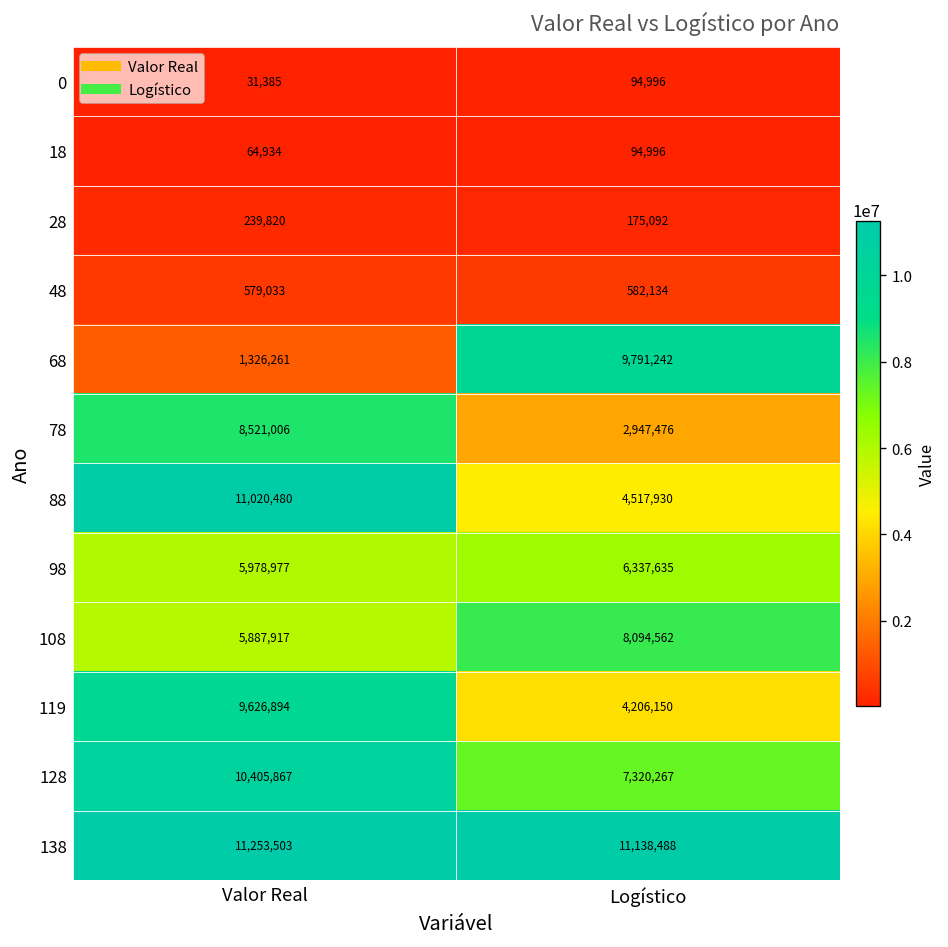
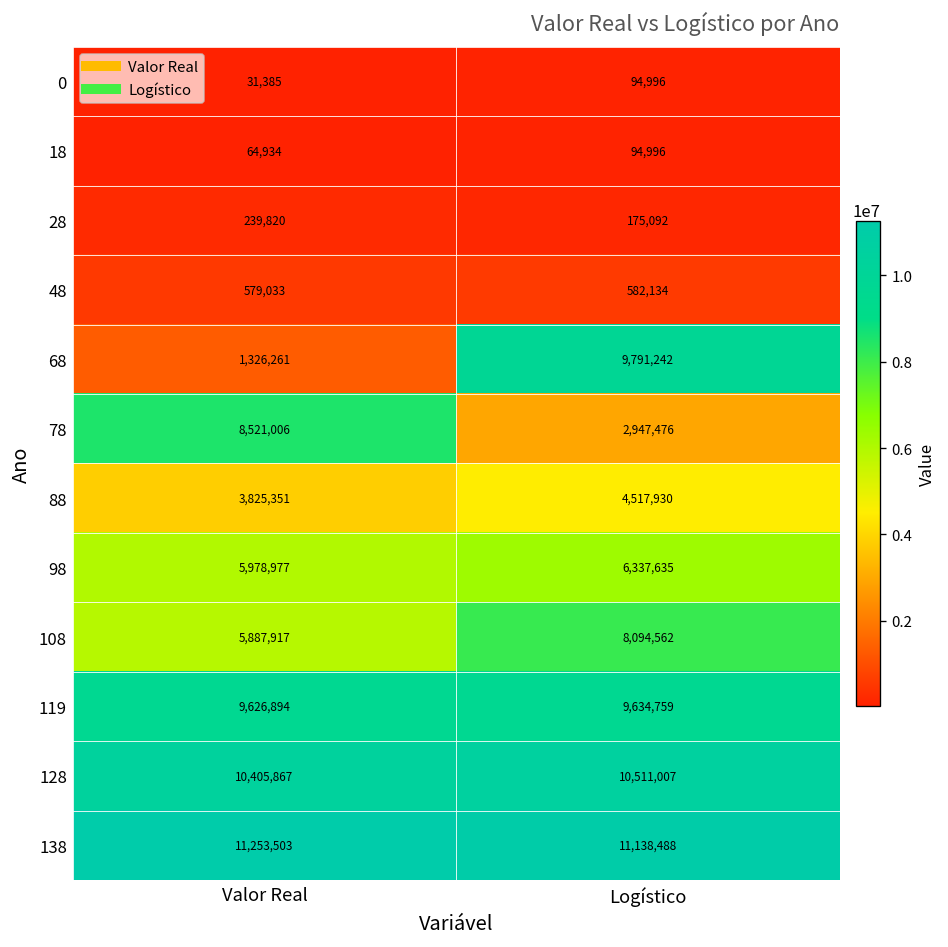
88, Valor Real: 11,020,480 -> 3,825,351
119, Logístico: 4,206,150 -> 9,634,759
128, Logístico: 7,320,267 -> 10,511,007
